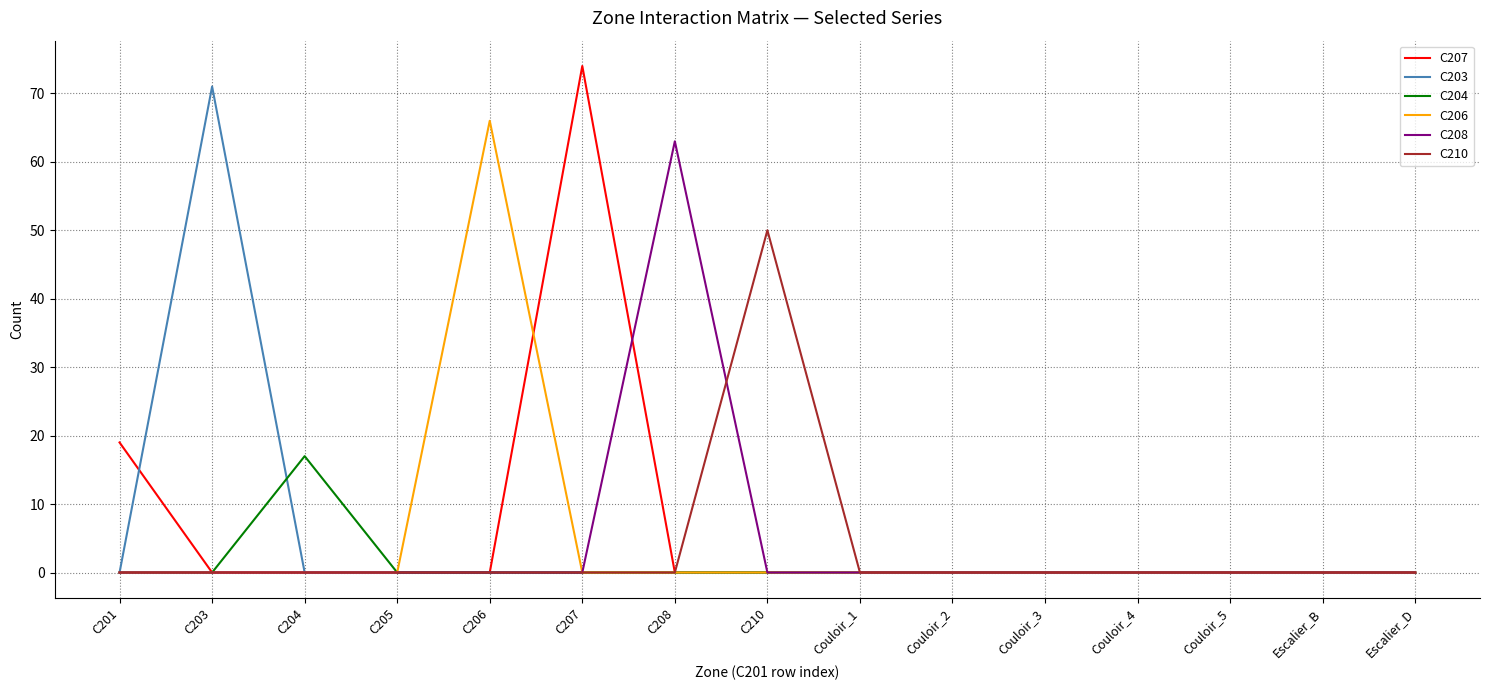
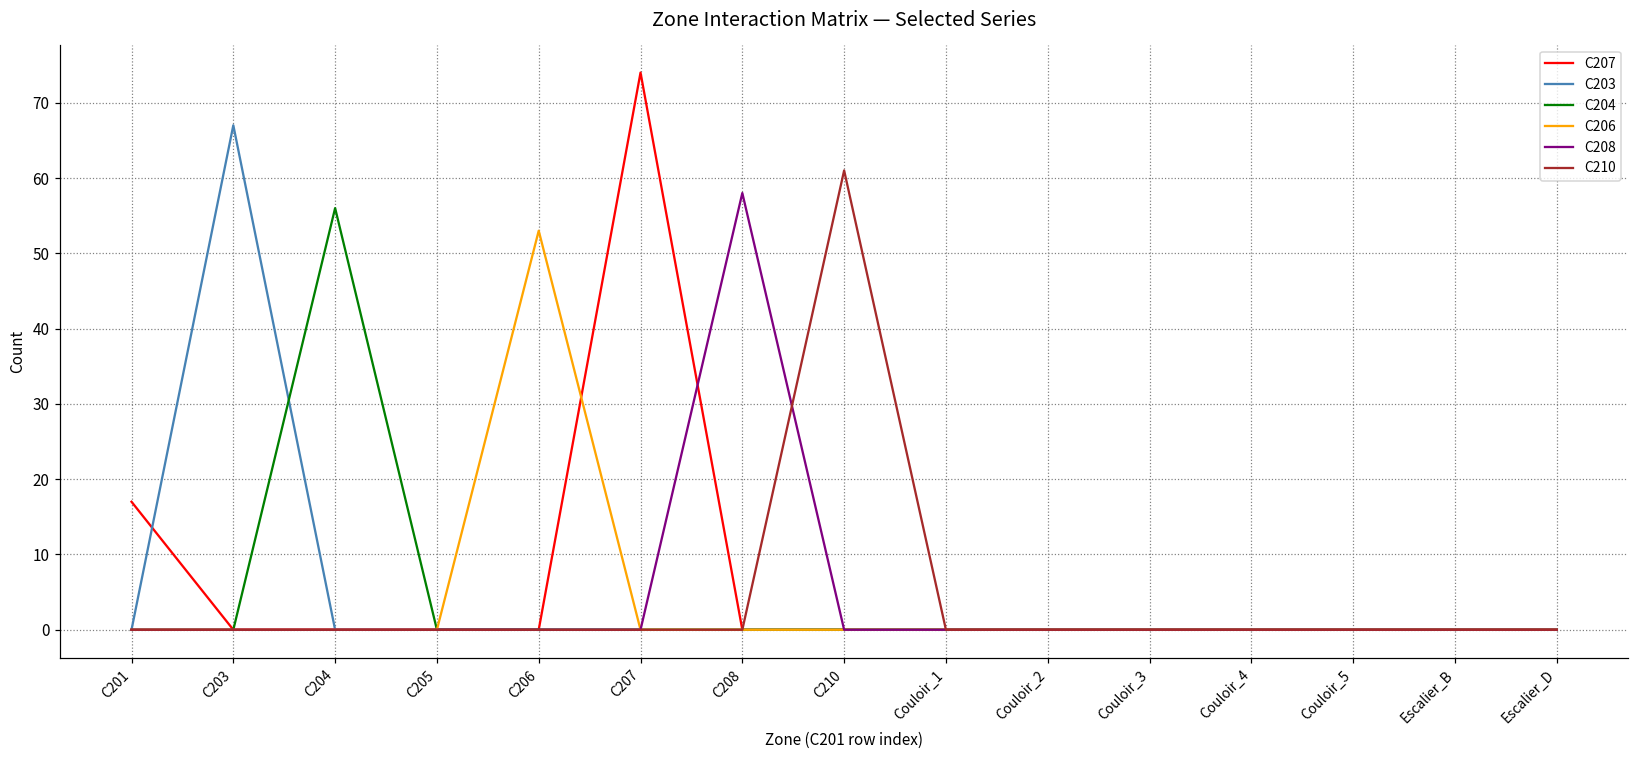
C207, C201: 19 -> 17
C203, C203: 71 -> 67
C204, C204: 17 -> 56
C206, C206: 66 -> 53
C208, C208: 63 -> 58
C210, C210: 50 -> 61
